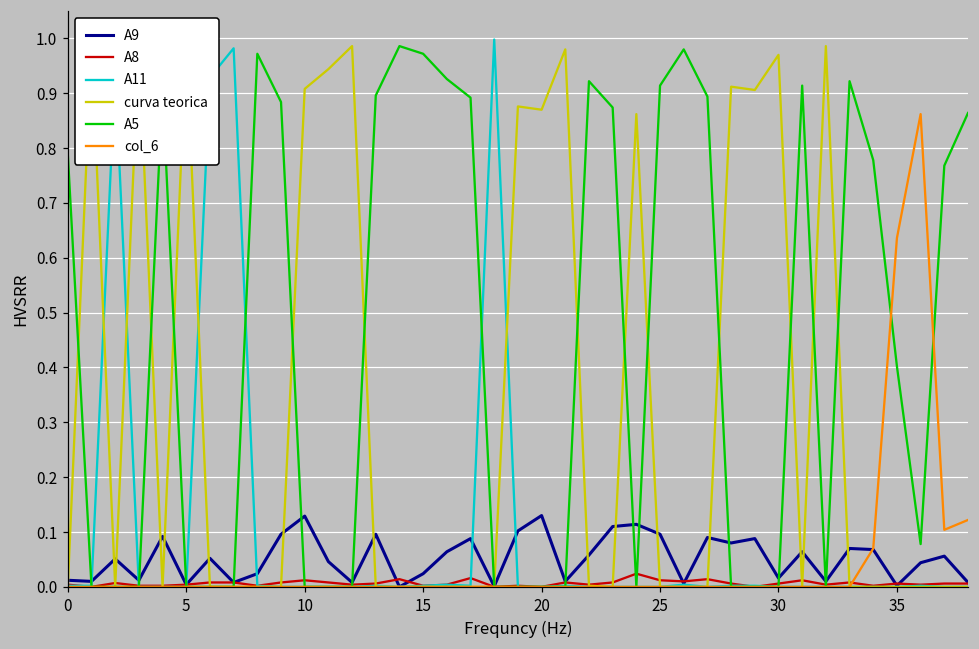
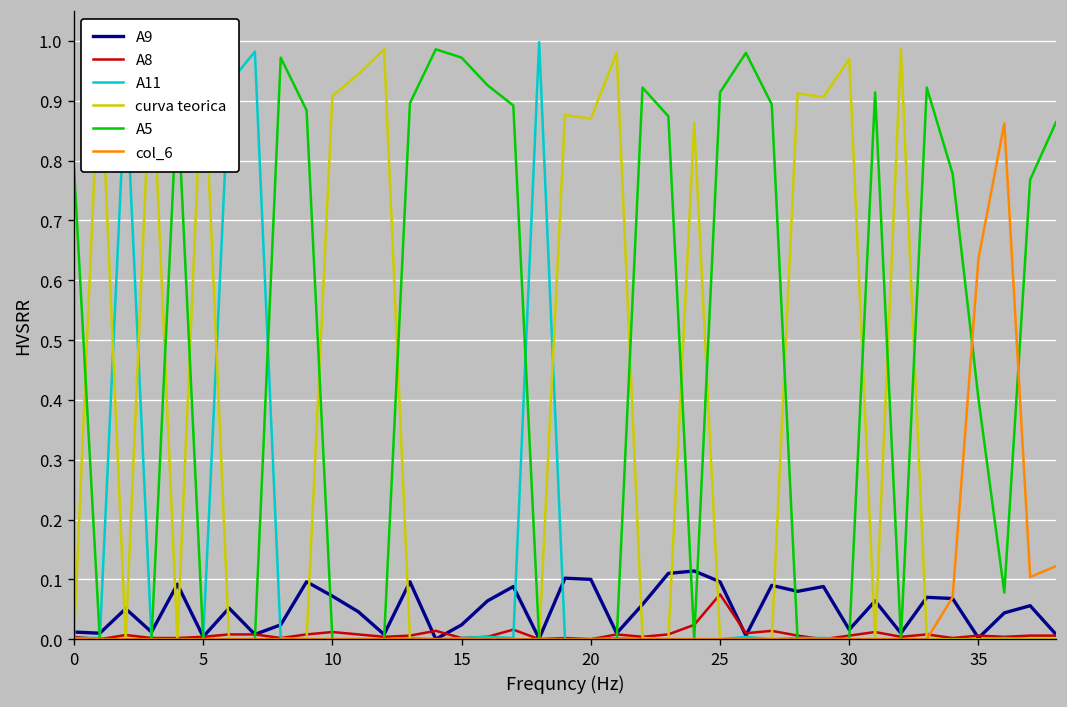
A9, 10: 0.13 -> 0.07
A9, 20: 0.13 -> 0.10
A8, 25: 0.01 -> 0.08
